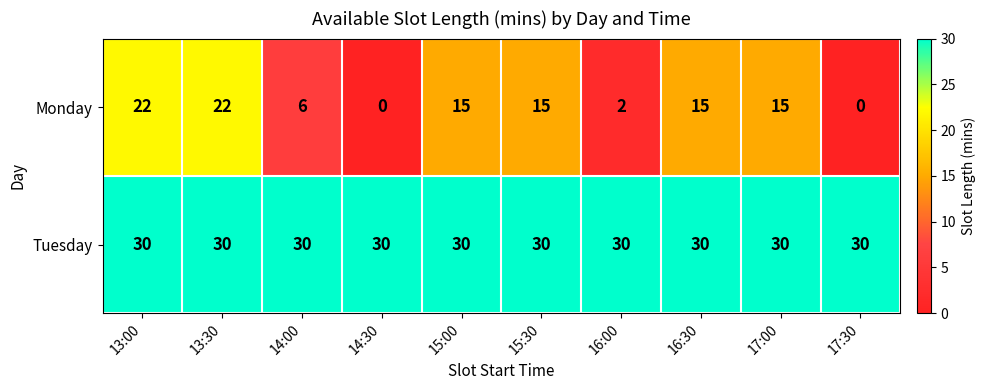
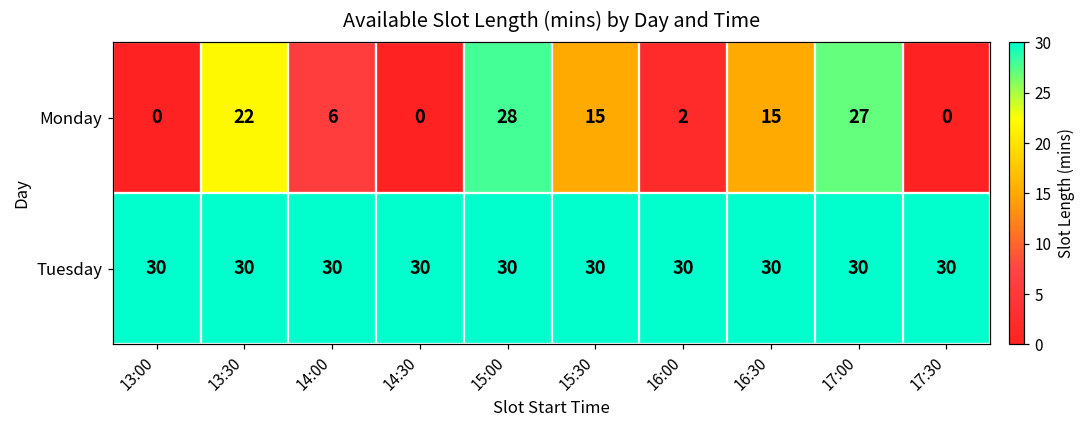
Monday, 13:00: 22 -> 0
Monday, 15:00: 15 -> 28
Monday, 17:00: 15 -> 27
